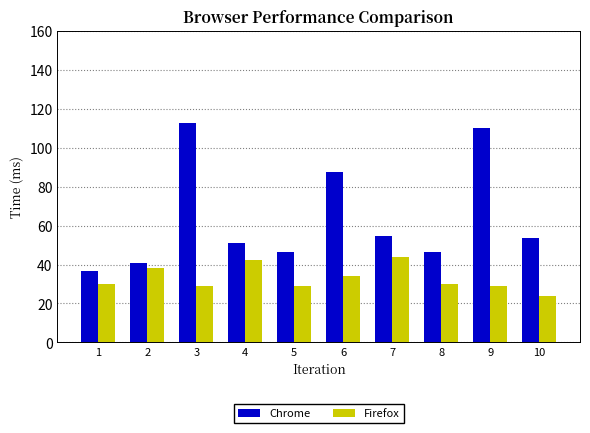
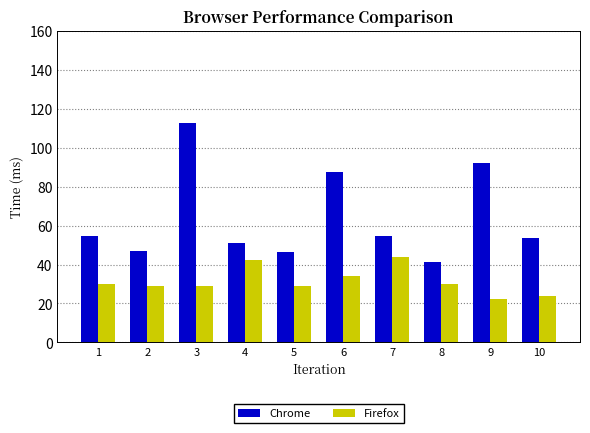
Chrome, 1: 37 -> 55
Chrome, 2: 41 -> 47
Firefox, 2: 38 -> 29
Chrome, 8: 47 -> 41
Chrome, 9: 110 -> 92
Firefox, 9: 29 -> 22
